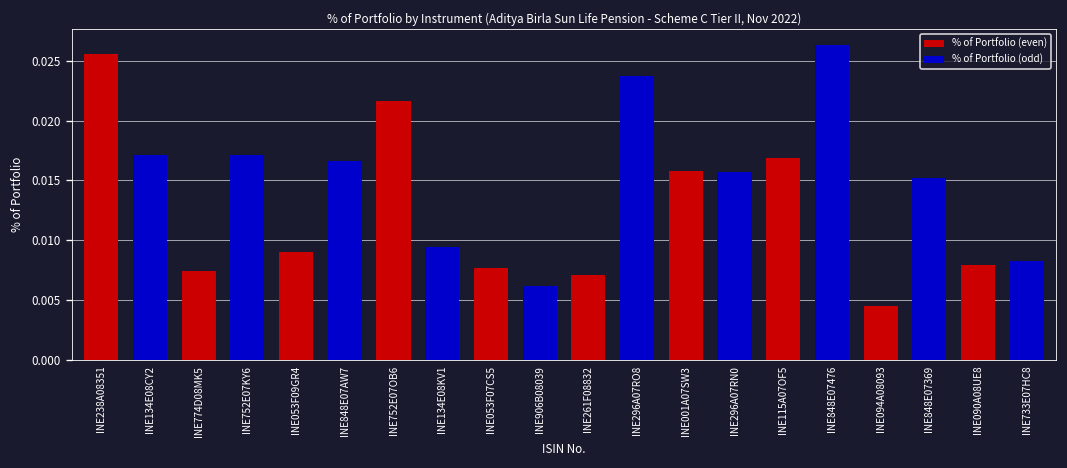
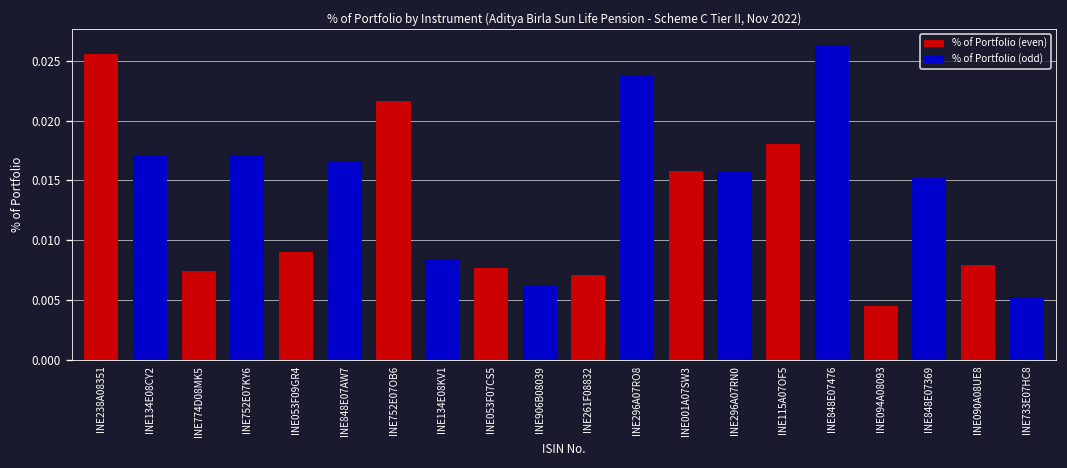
% of Portfolio (odd), INE134E08KV1: 0.009 -> 0.008
% of Portfolio (even), INE115A07OF5: 0.017 -> 0.018
% of Portfolio (odd), INE733E07HC8: 0.008 -> 0.005
